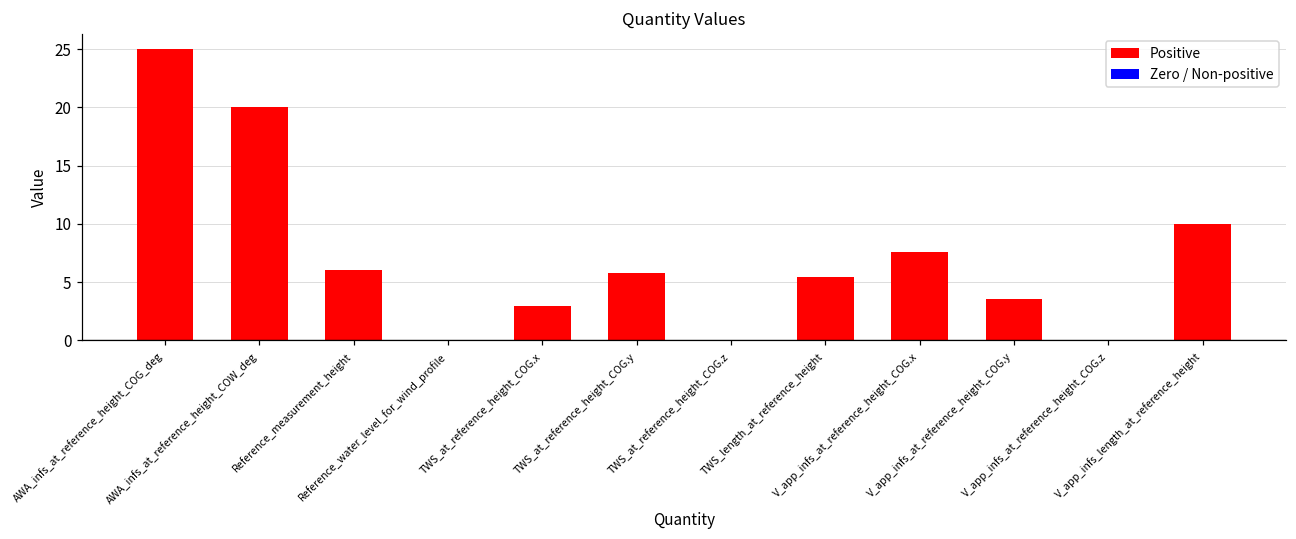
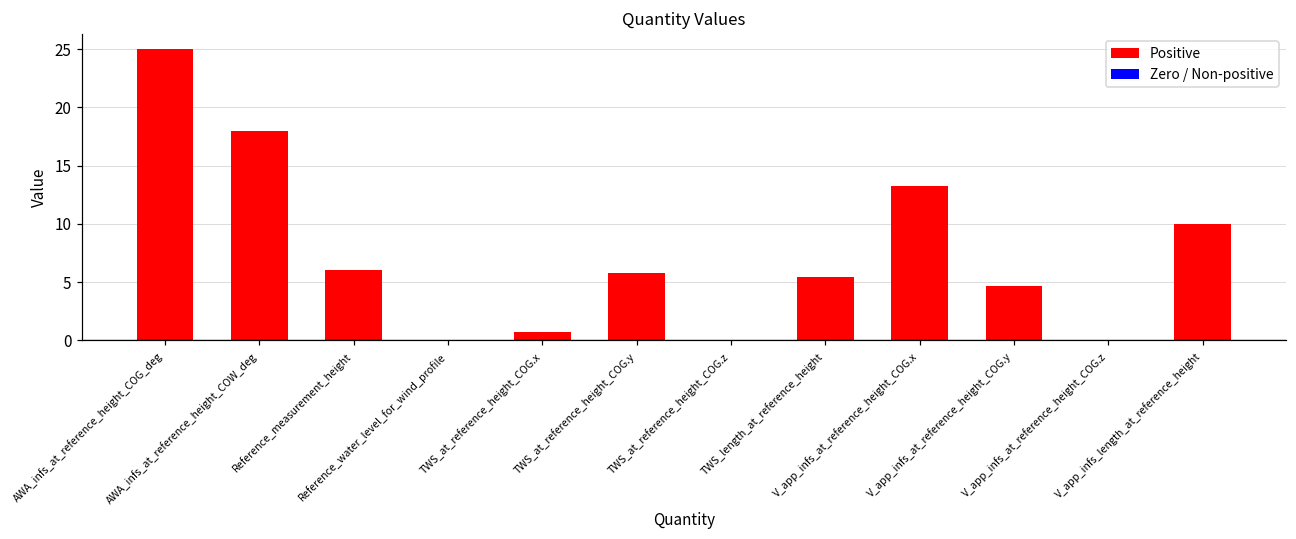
AWA_infs_at_reference_height_COW_deg: 20 -> 18
TWS_at_reference_height_COG.x: 3.0 -> 0.7
V_app_infs_at_reference_height_COG.x: 7.6 -> 13.2
V_app_infs_at_reference_height_COG.y: 3.6 -> 4.6
